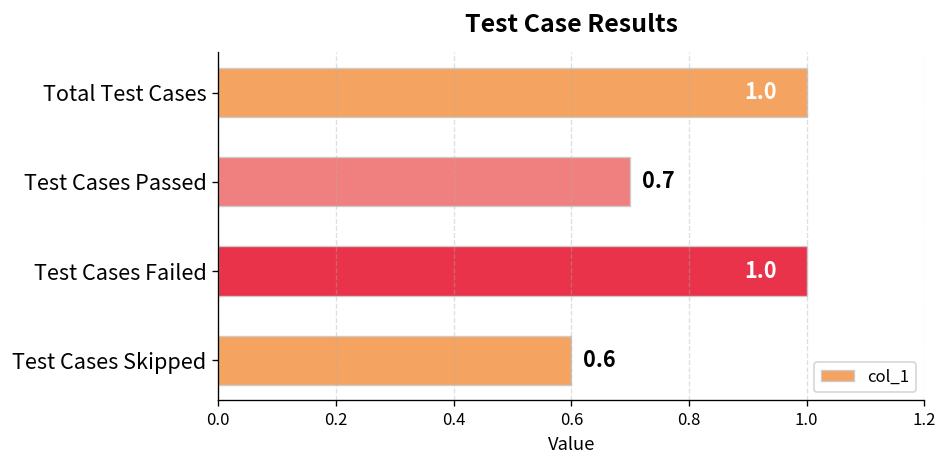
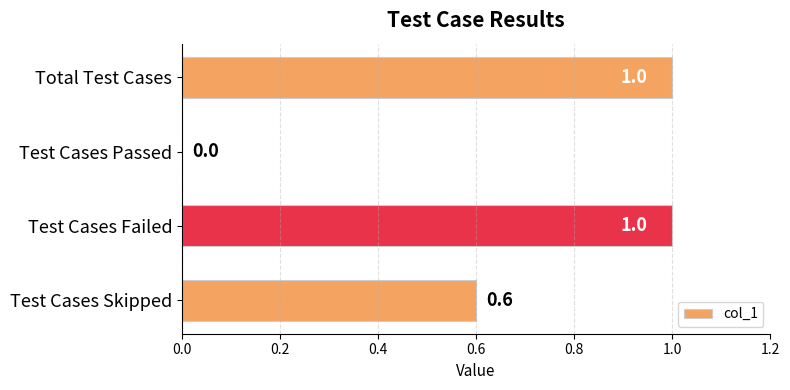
Test Cases Passed: 0.7 -> 0.0
